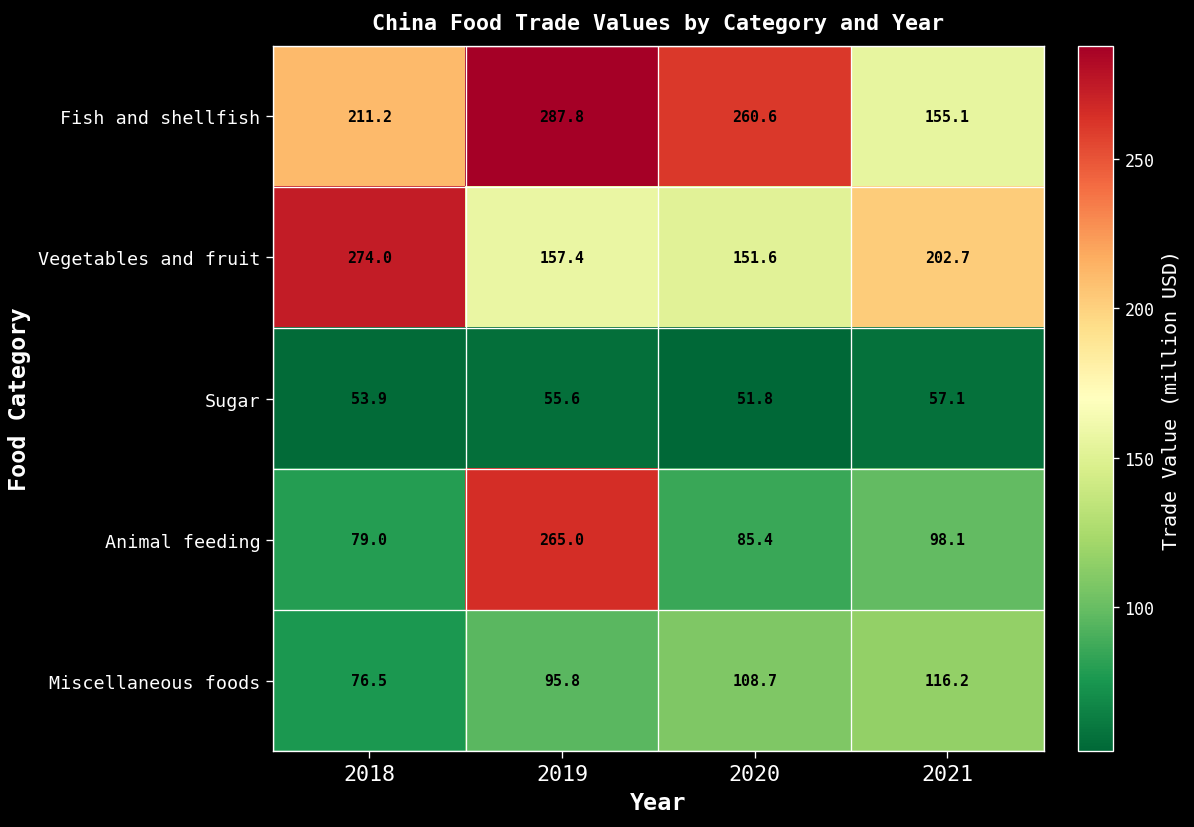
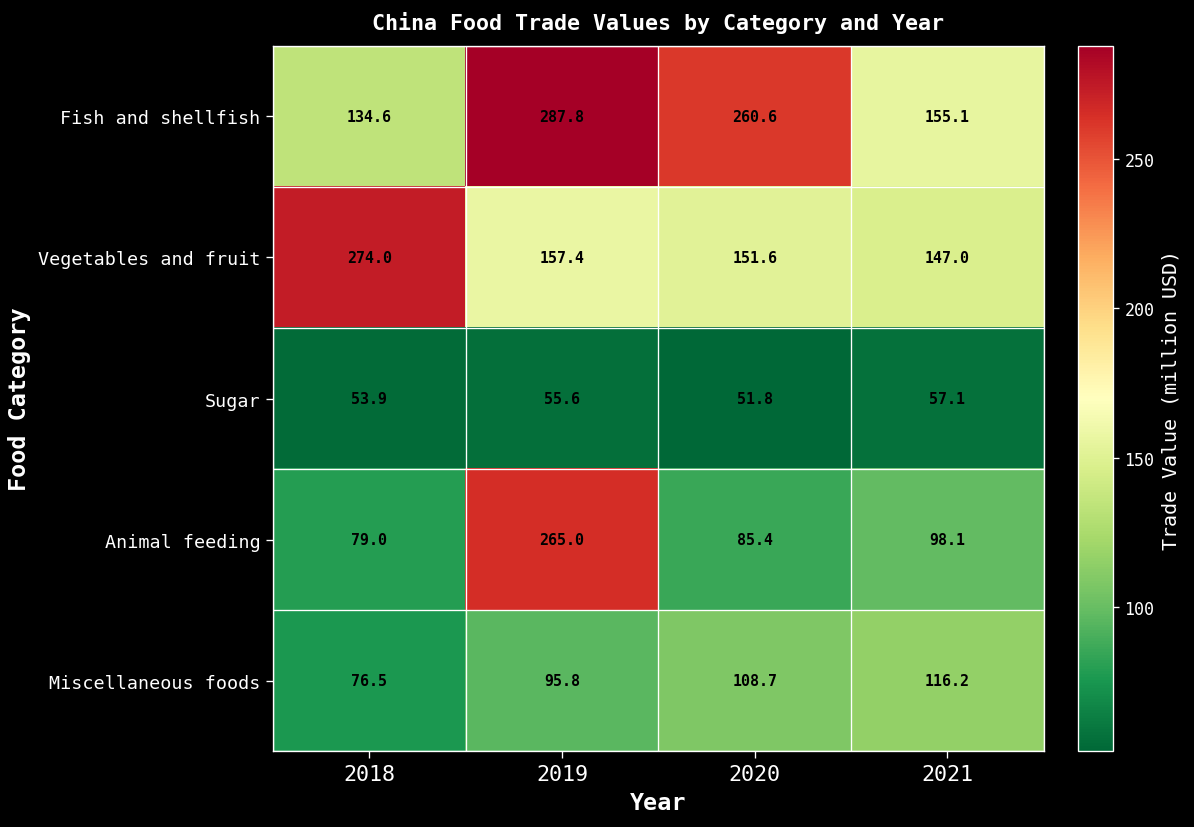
Fish and shellfish, 2018: 211.2 -> 134.6
Vegetables and fruit, 2021: 202.7 -> 147.0
